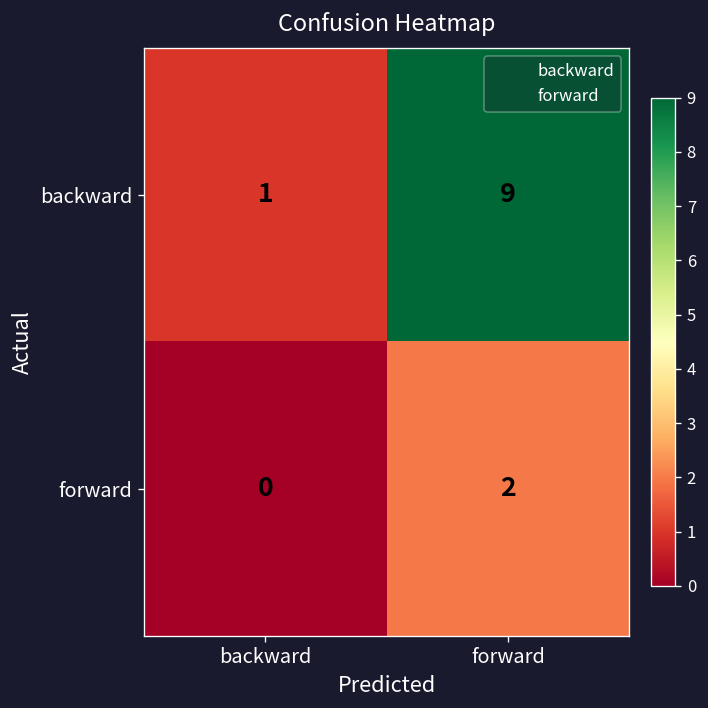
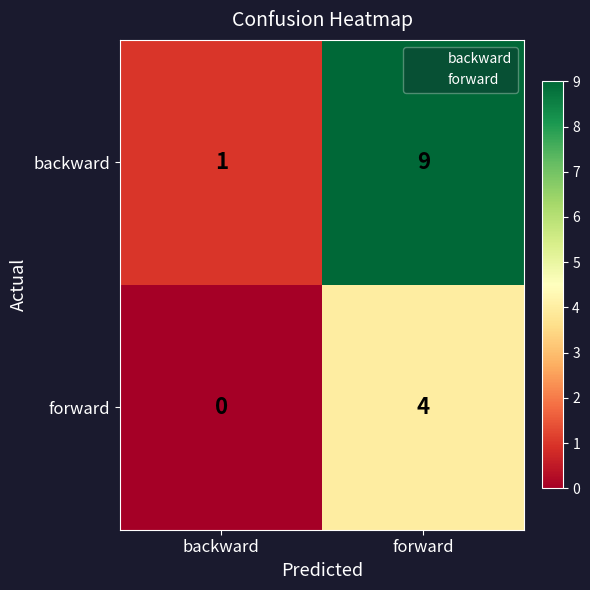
forward, forward: 2 -> 4
